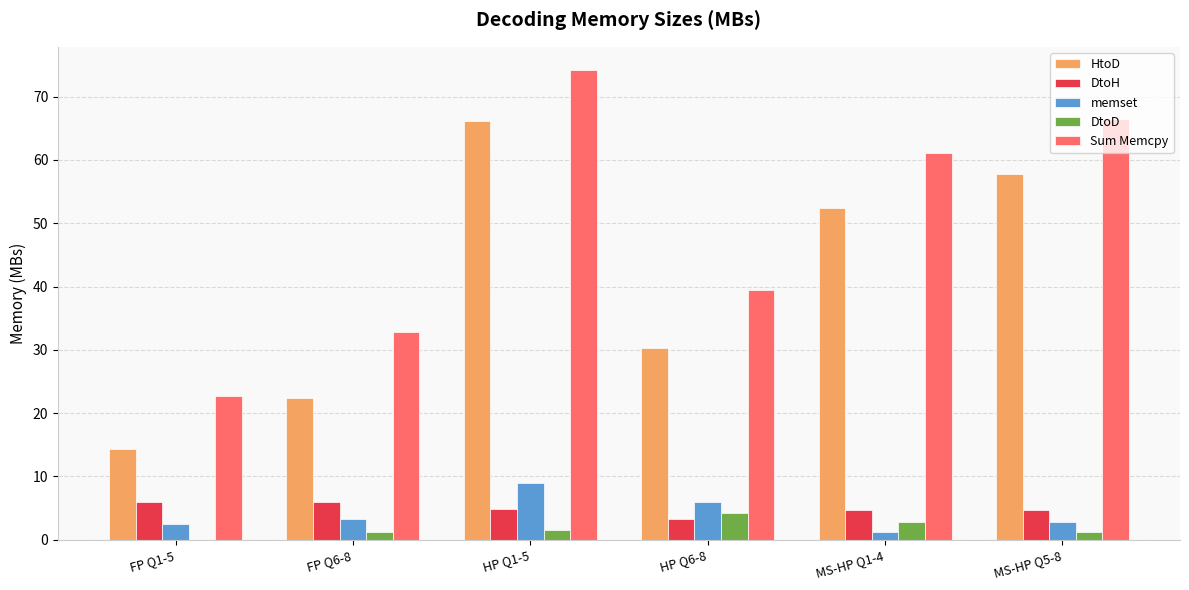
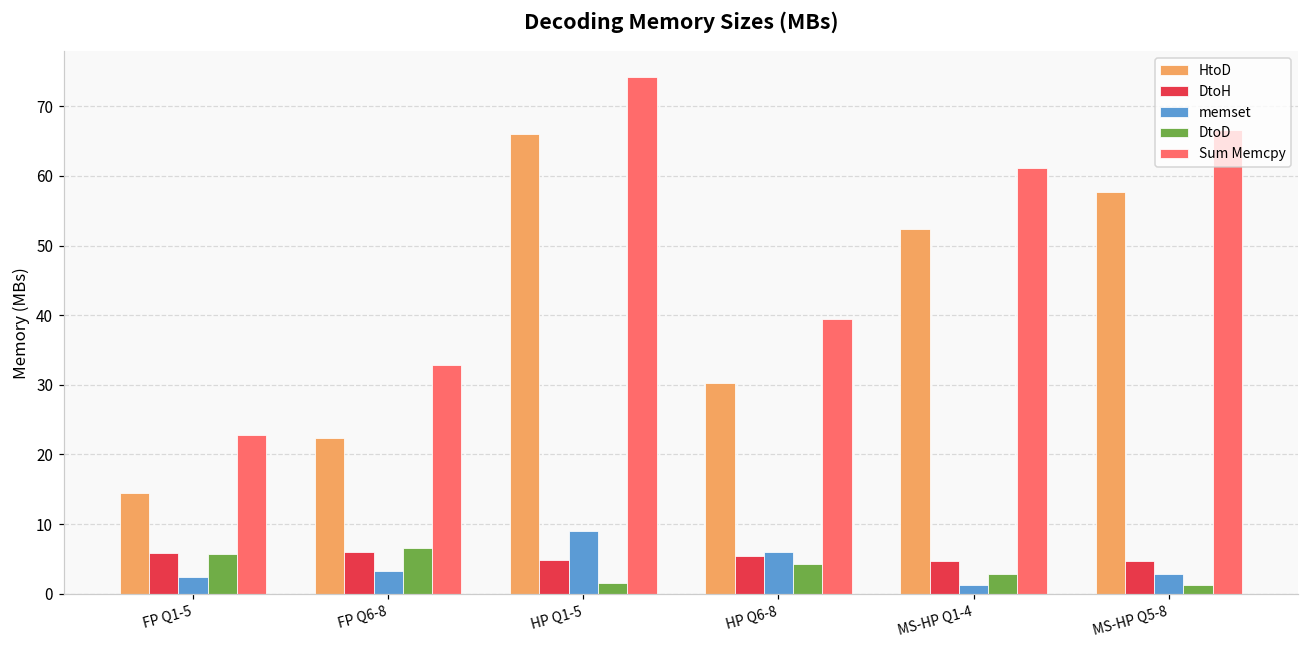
DtoD, FP Q1-5: 0 -> 6
DtoD, FP Q6-8: 1 -> 7
DtoH, HP Q6-8: 3 -> 5
